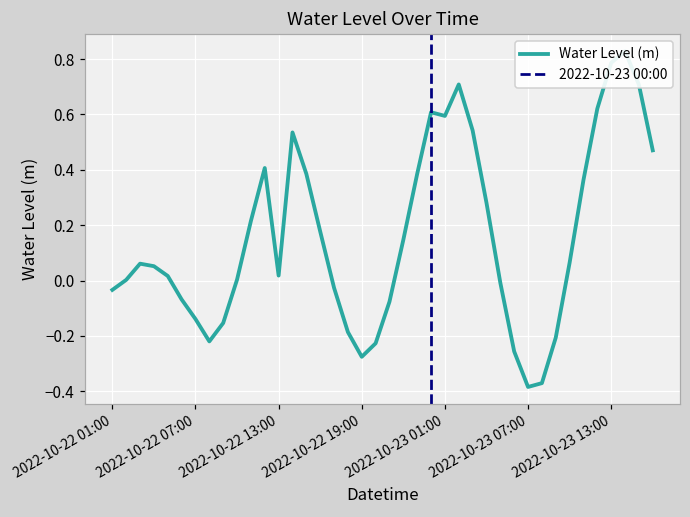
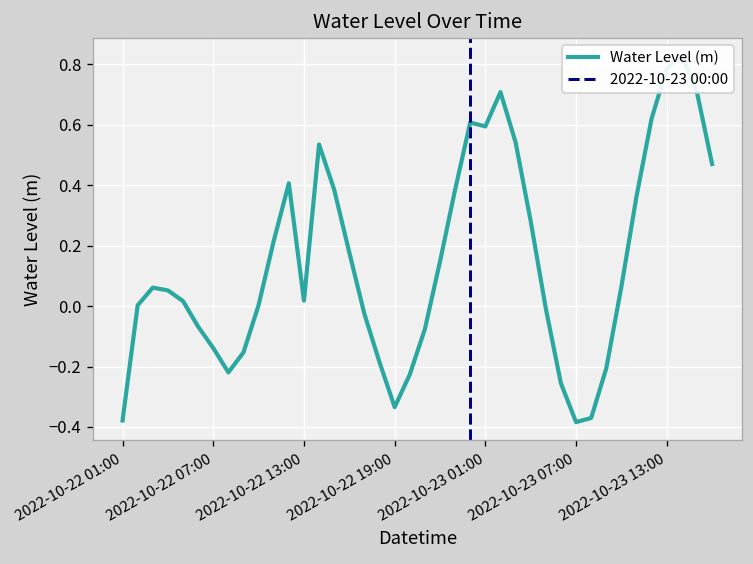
2022-10-22 01:00: -0.03 -> -0.38
2022-10-22 19:00: -0.28 -> -0.33
